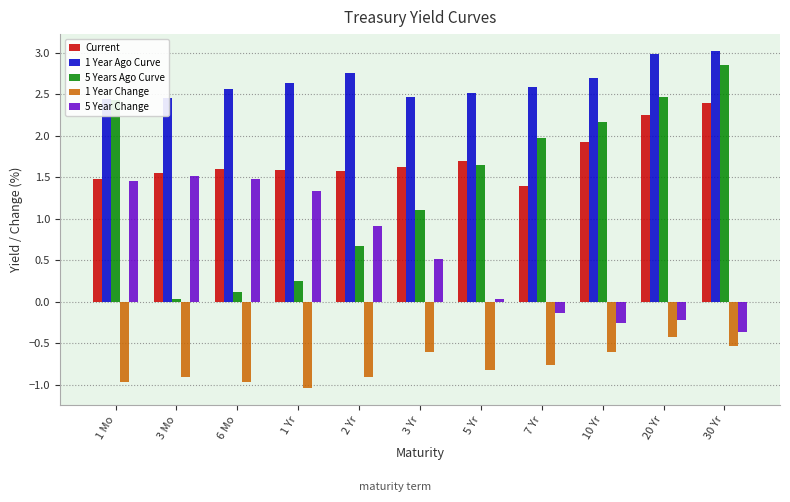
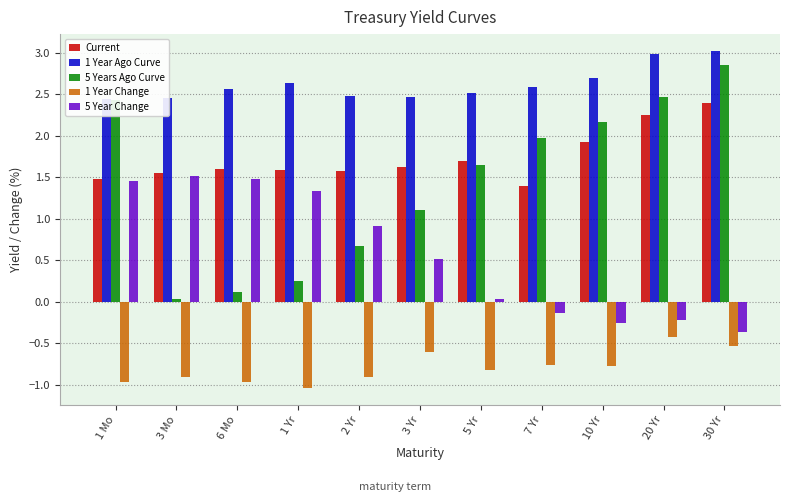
1 Year Ago Curve, 2 Yr: 2.8 -> 2.5
1 Year Change, 10 Yr: -0.6 -> -0.8
